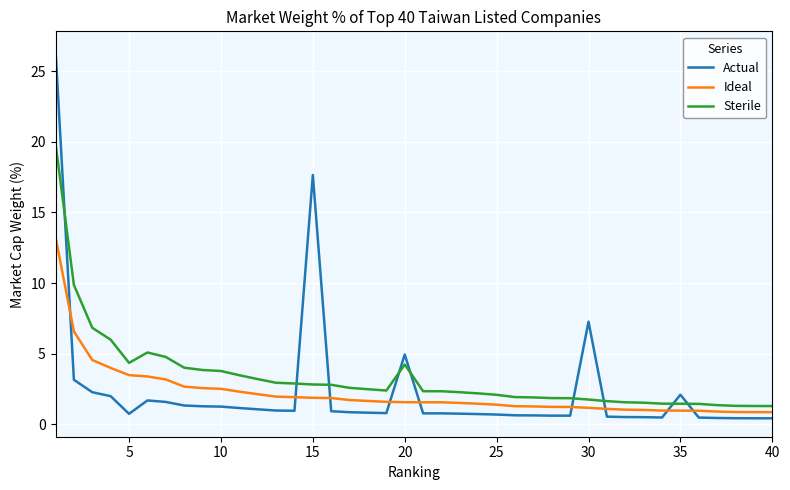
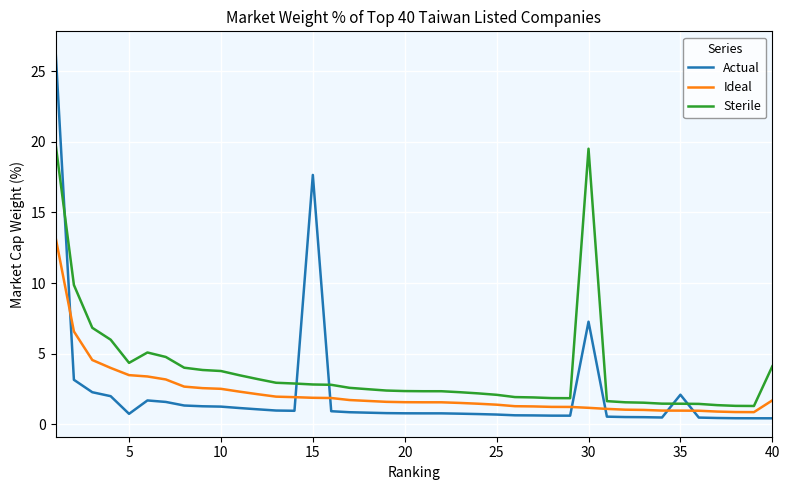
Actual, 20: 4.9 -> 0.8
Sterile, 20: 4.2 -> 2.4
Sterile, 30: 1.8 -> 19.5
Ideal, 40: 0.9 -> 1.7
Sterile, 40: 1.3 -> 4.1
